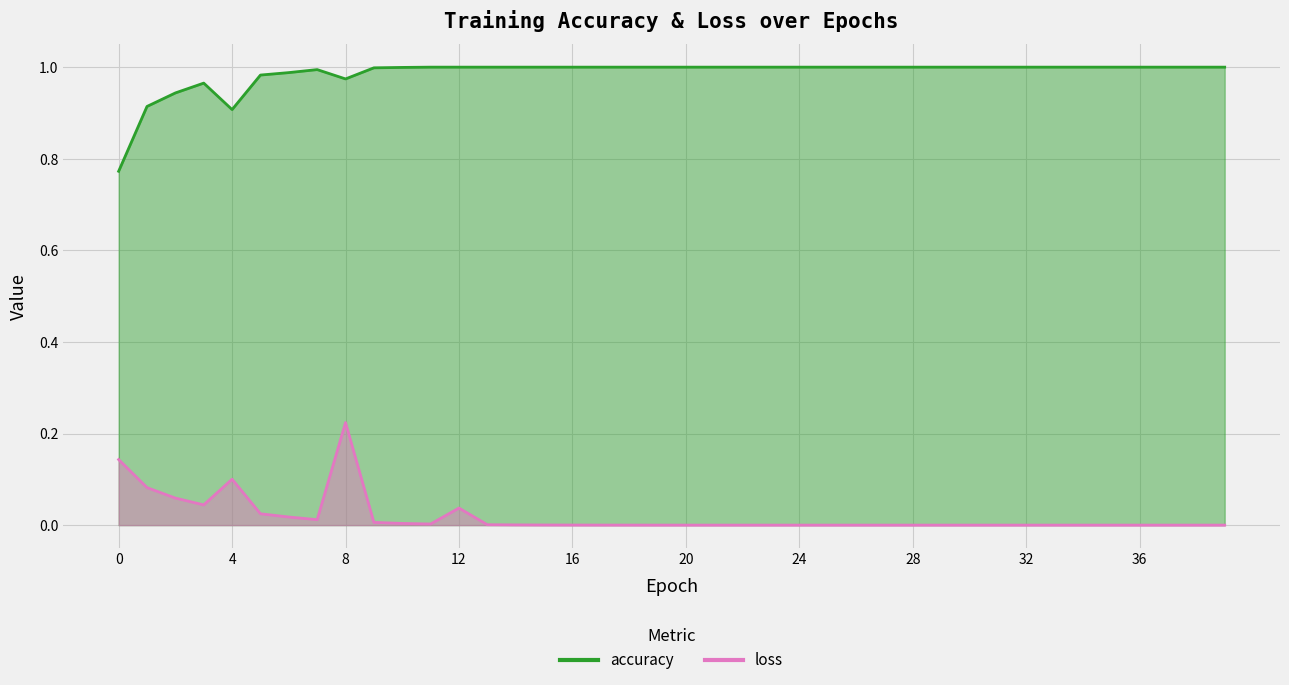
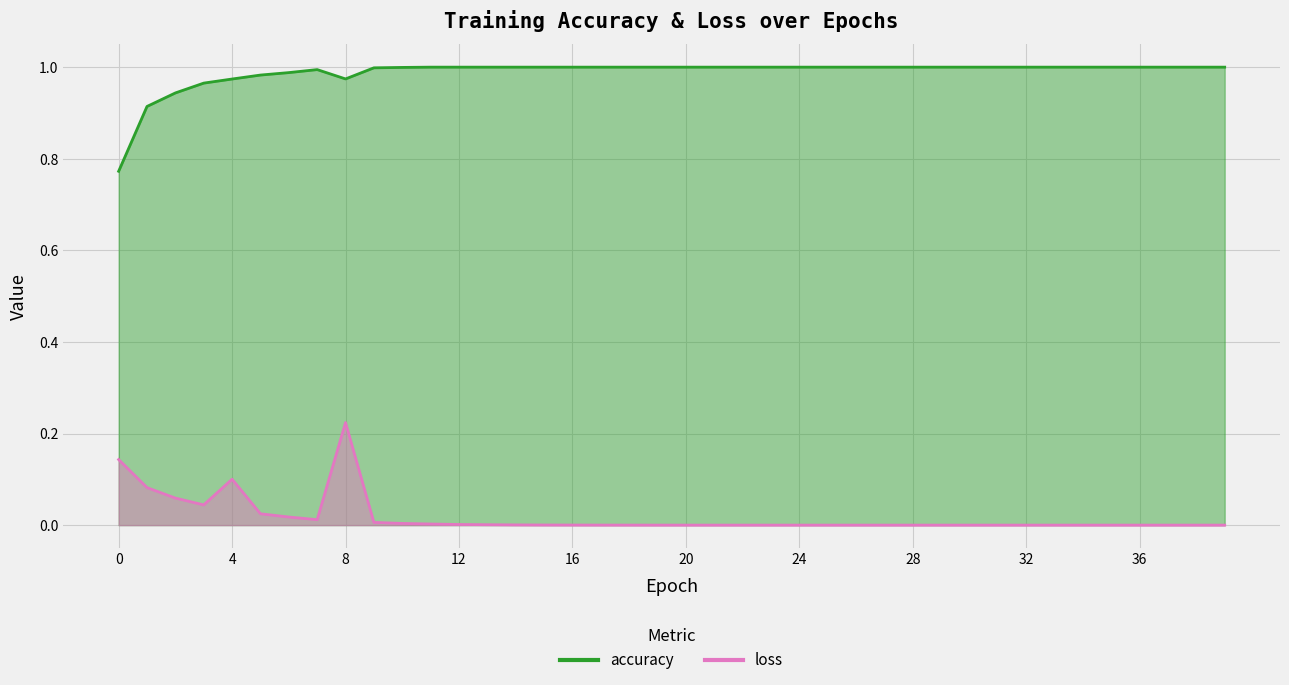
accuracy, 4: 0.91 -> 0.97
loss, 12: 0.04 -> 0.00
